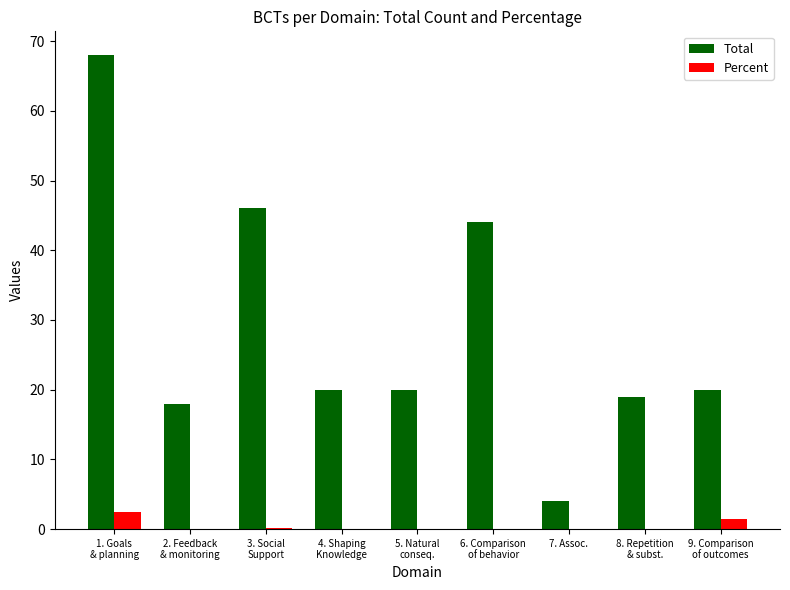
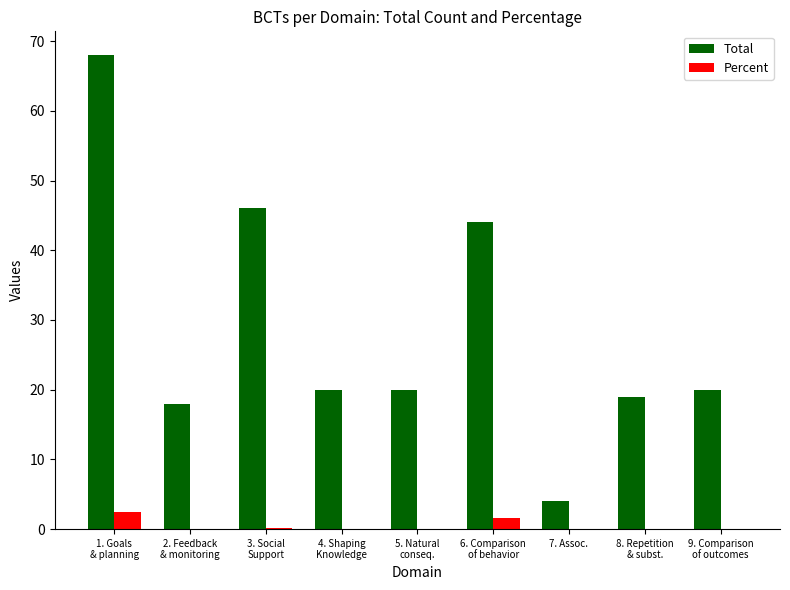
Percent, 6. Comparison of behavior: 0 -> 2
Percent, 9. Comparison of outcomes: 1 -> 0
